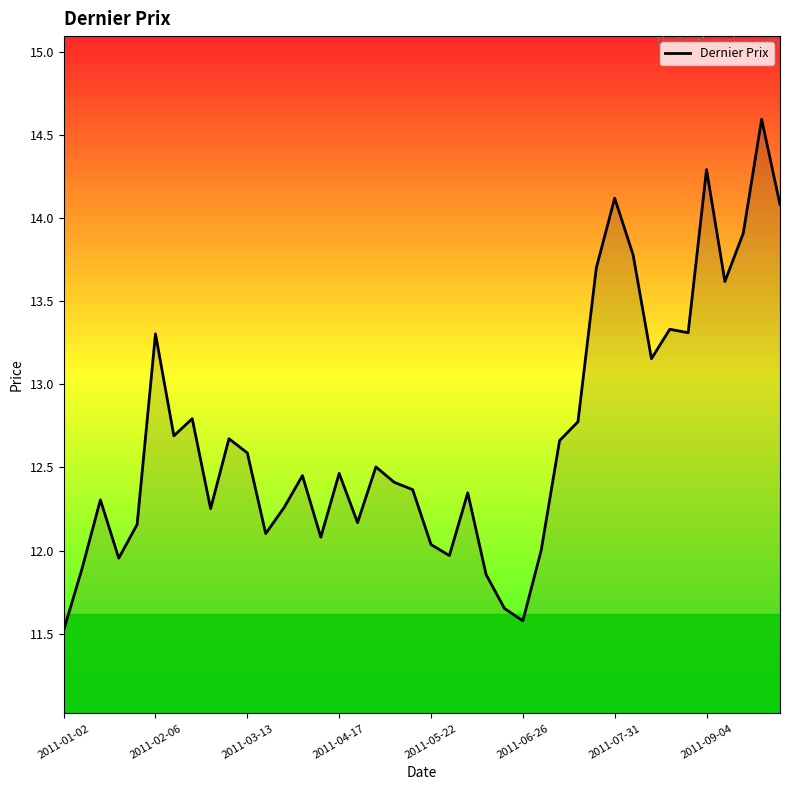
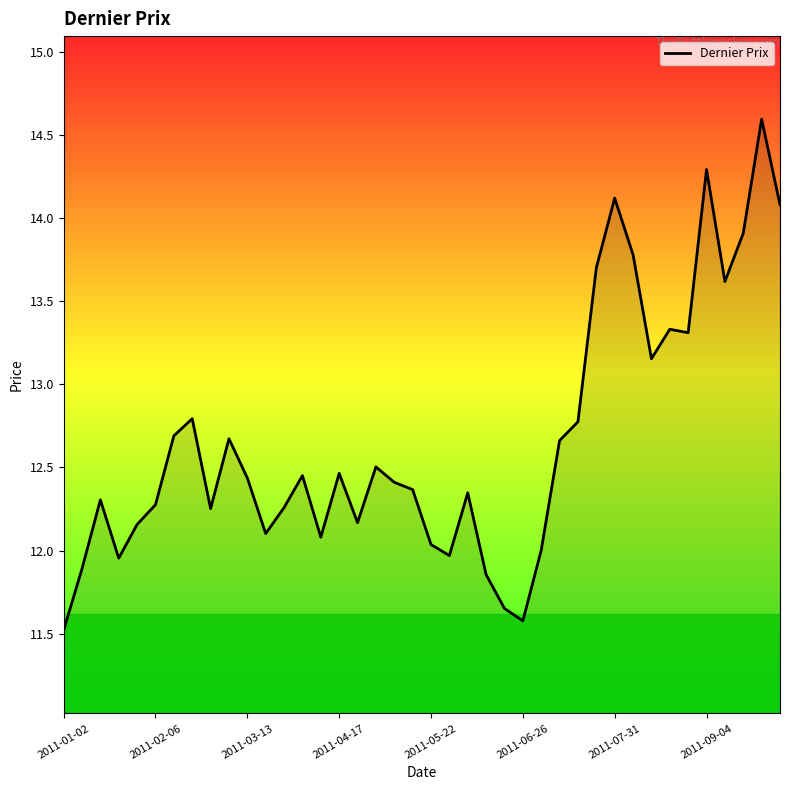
2011-02-06: 13.30 -> 12.28
2011-03-13: 12.59 -> 12.44
